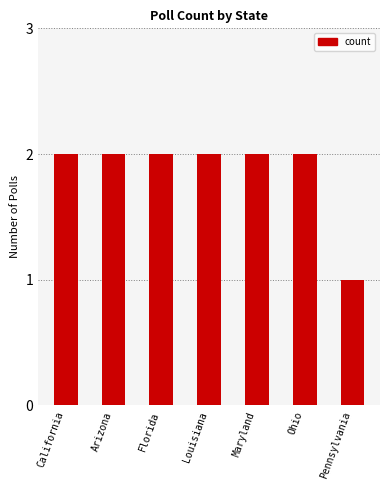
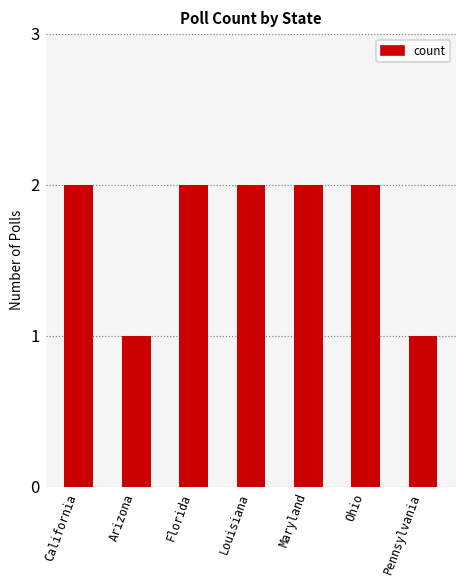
Arizona: 2 -> 1
